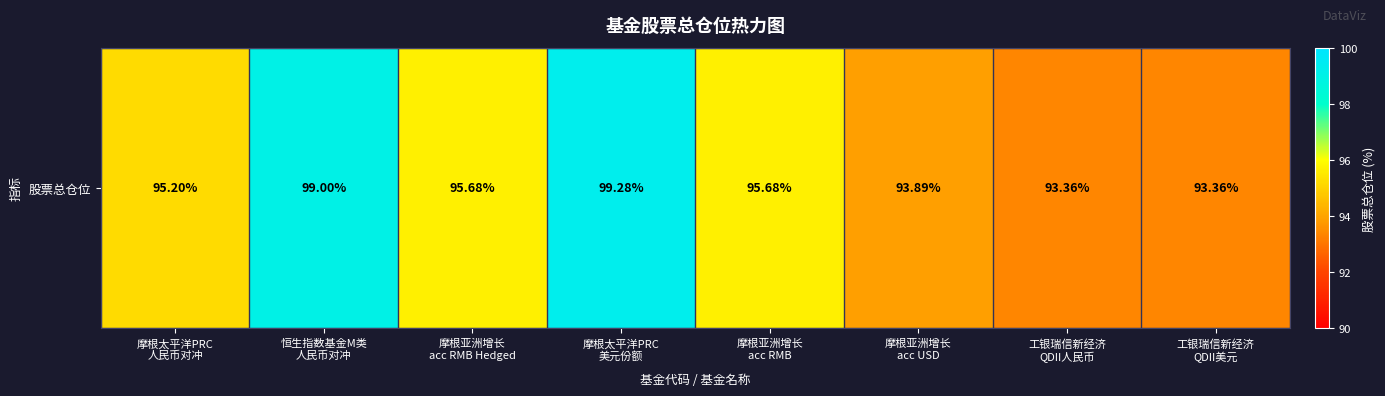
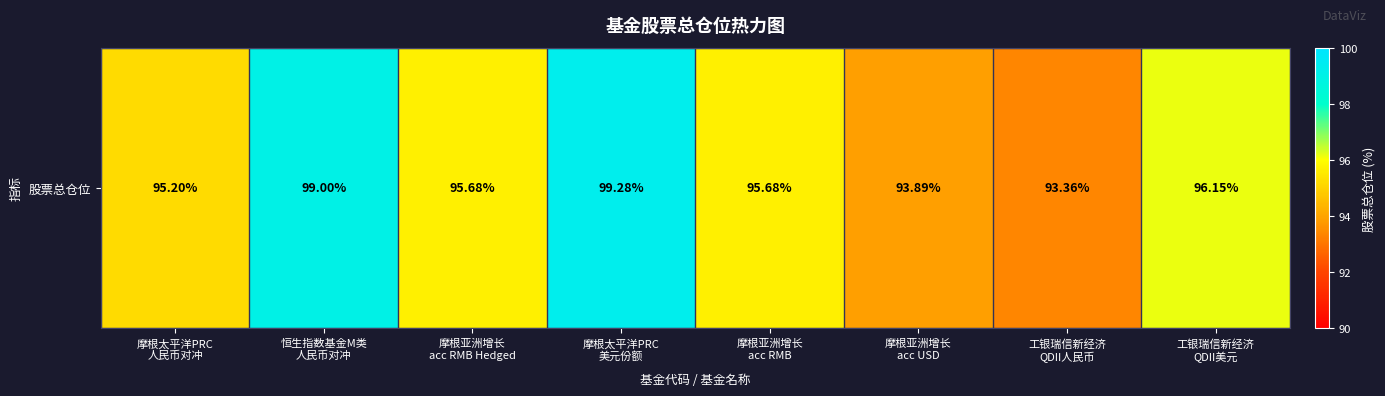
股票总仓位, 工银瑞信新经济 QDII美元: 93.36% -> 96.15%
